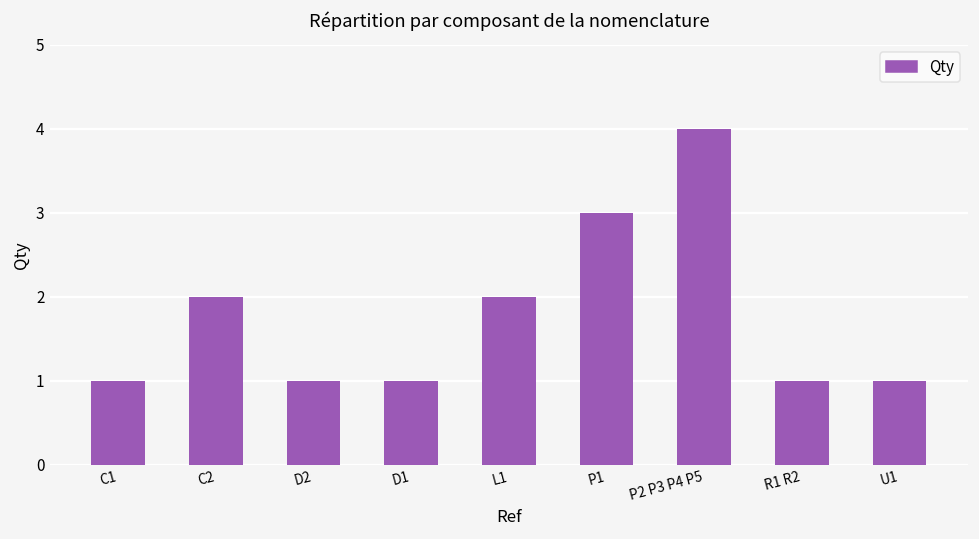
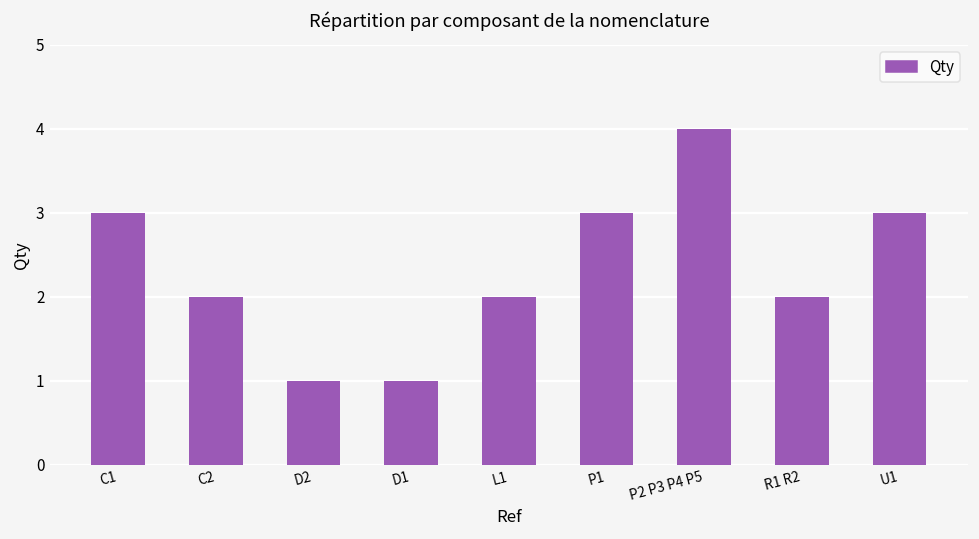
C1: 1 -> 3
R1 R2: 1 -> 2
U1: 1 -> 3
